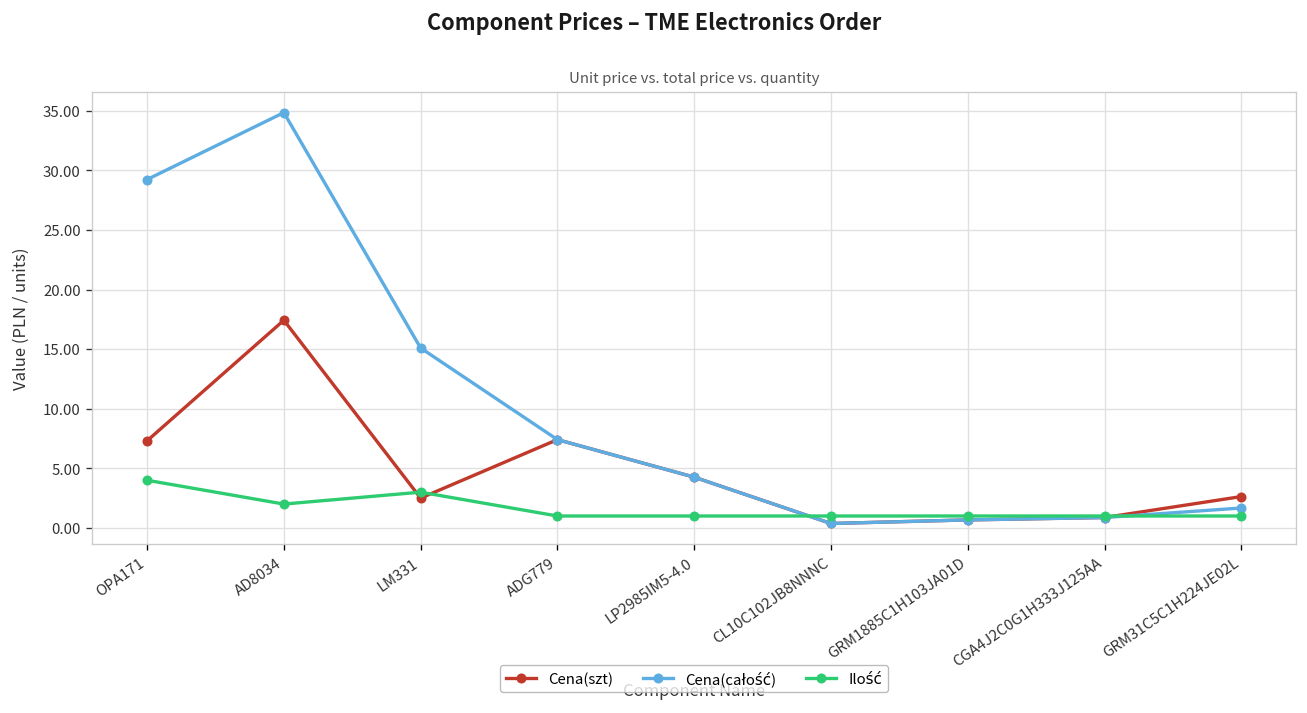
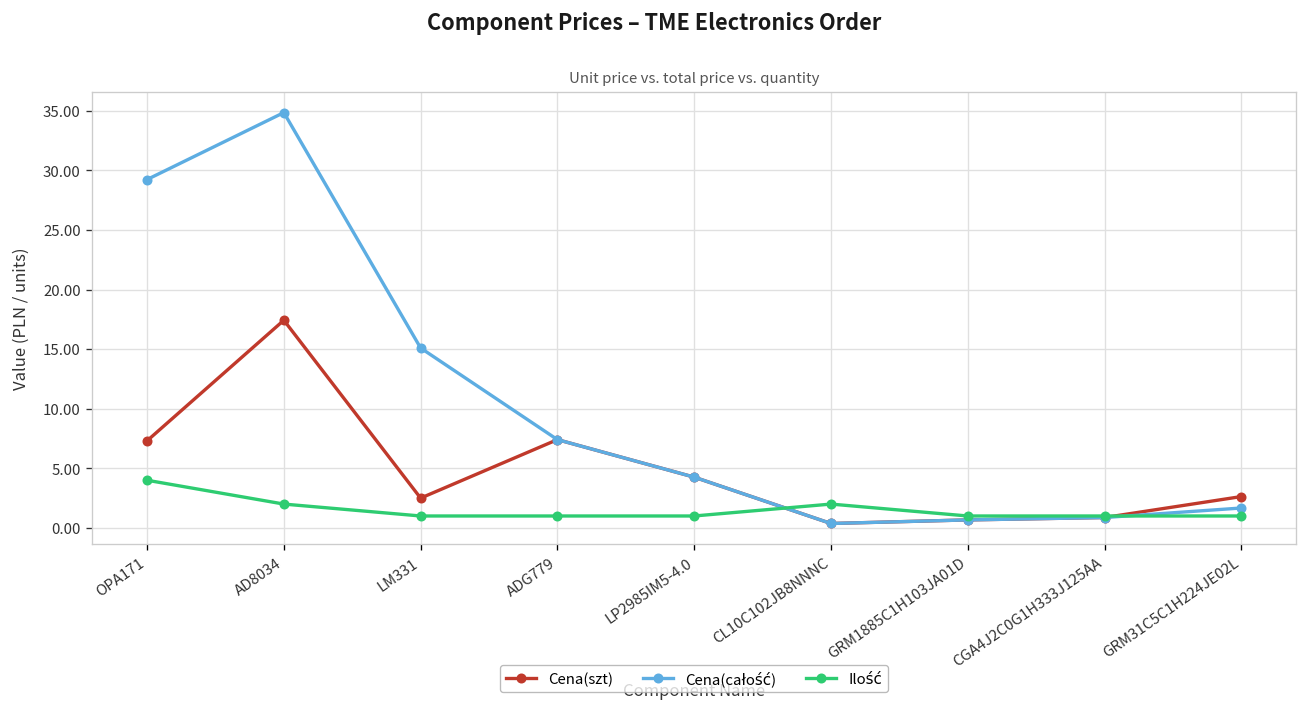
Ilość, LM331: 3 -> 1
Ilość, CL10C102JB8NNNC: 1 -> 2
